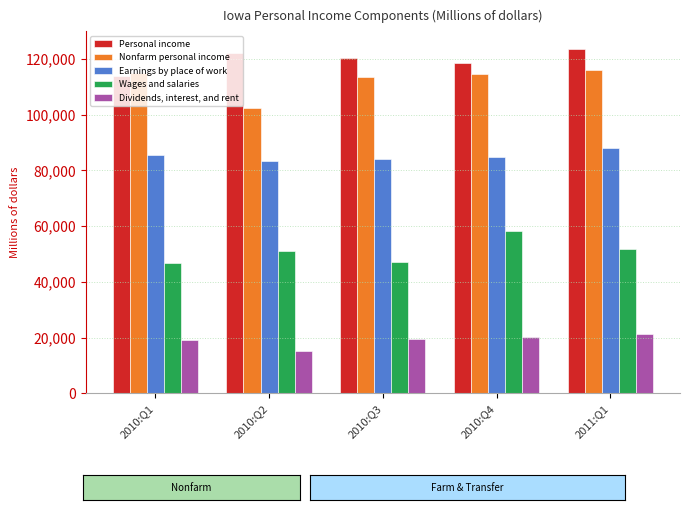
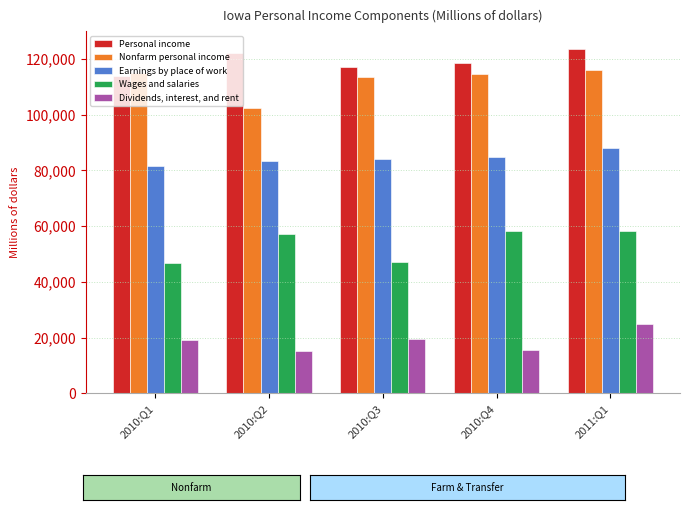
Earnings by place of work, 2010:Q1: 86,000 -> 82,000
Wages and salaries, 2010:Q2: 51,000 -> 57,000
Personal income, 2010:Q3: 120,000 -> 117,000
Dividends, interest, and rent, 2010:Q4: 20,000 -> 15,000
Wages and salaries, 2011:Q1: 52,000 -> 58,000
Dividends, interest, and rent, 2011:Q1: 21,000 -> 25,000
